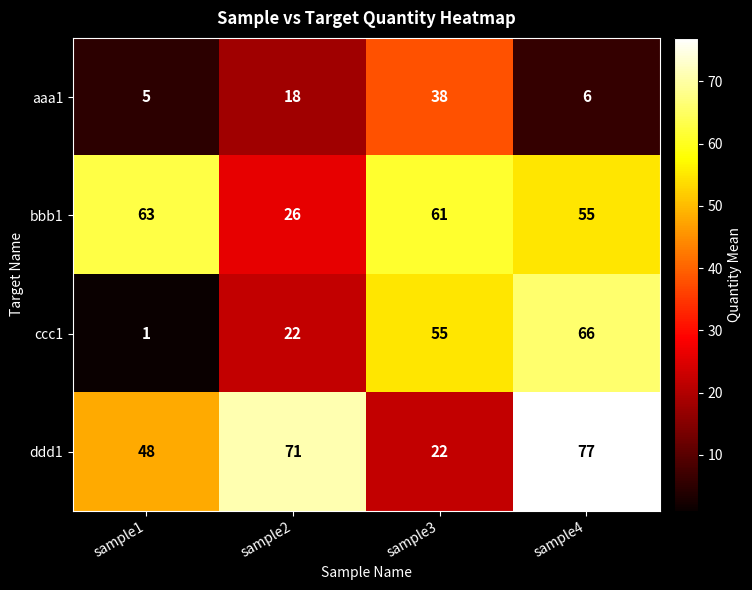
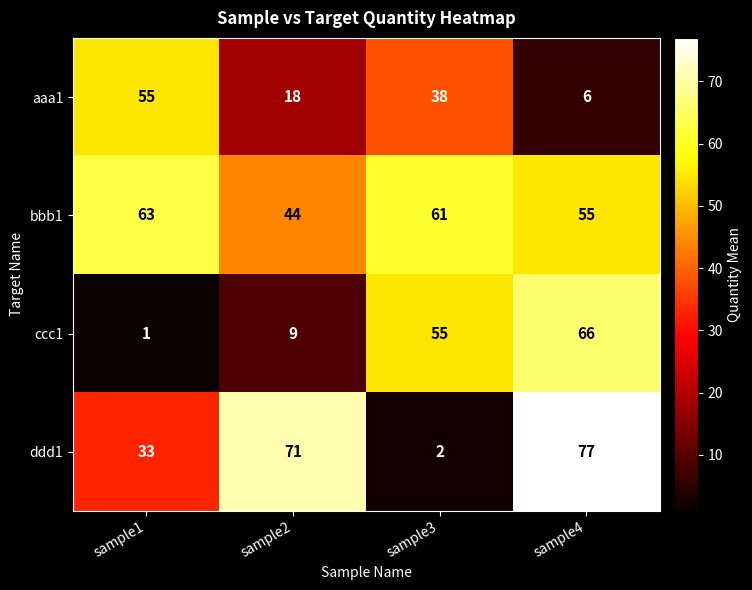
aaa1, sample1: 5 -> 55
bbb1, sample2: 26 -> 44
ccc1, sample2: 22 -> 9
ddd1, sample1: 48 -> 33
ddd1, sample3: 22 -> 2
